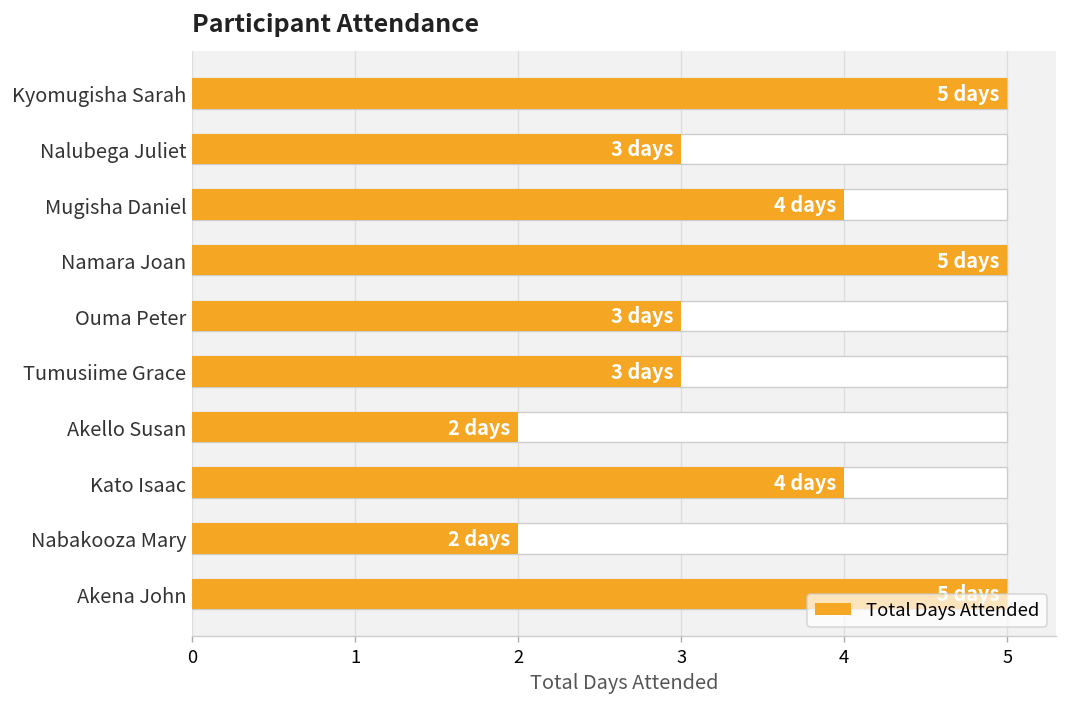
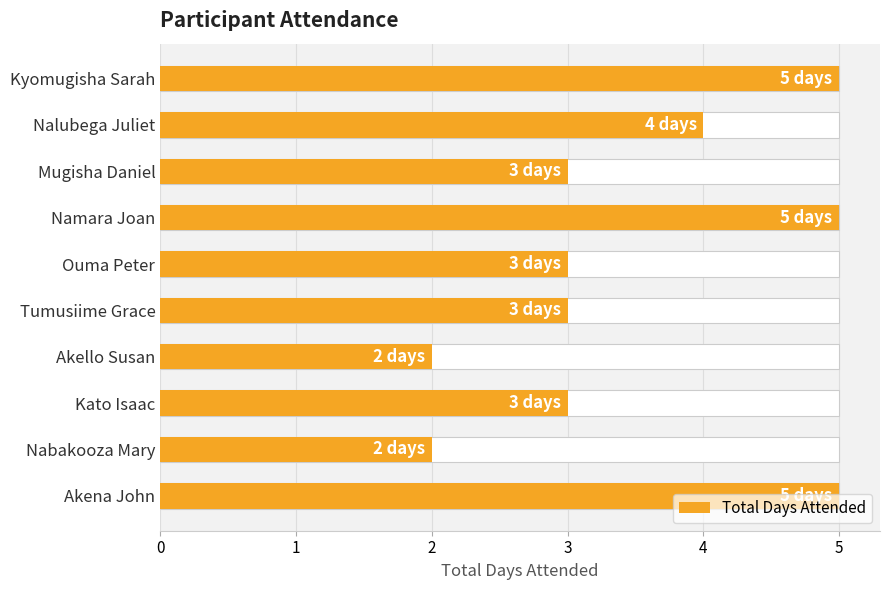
Total Days Attended, Nalubega Juliet: 3 -> 4
Total Days Attended, Mugisha Daniel: 4 -> 3
Total Days Attended, Kato Isaac: 4 -> 3
